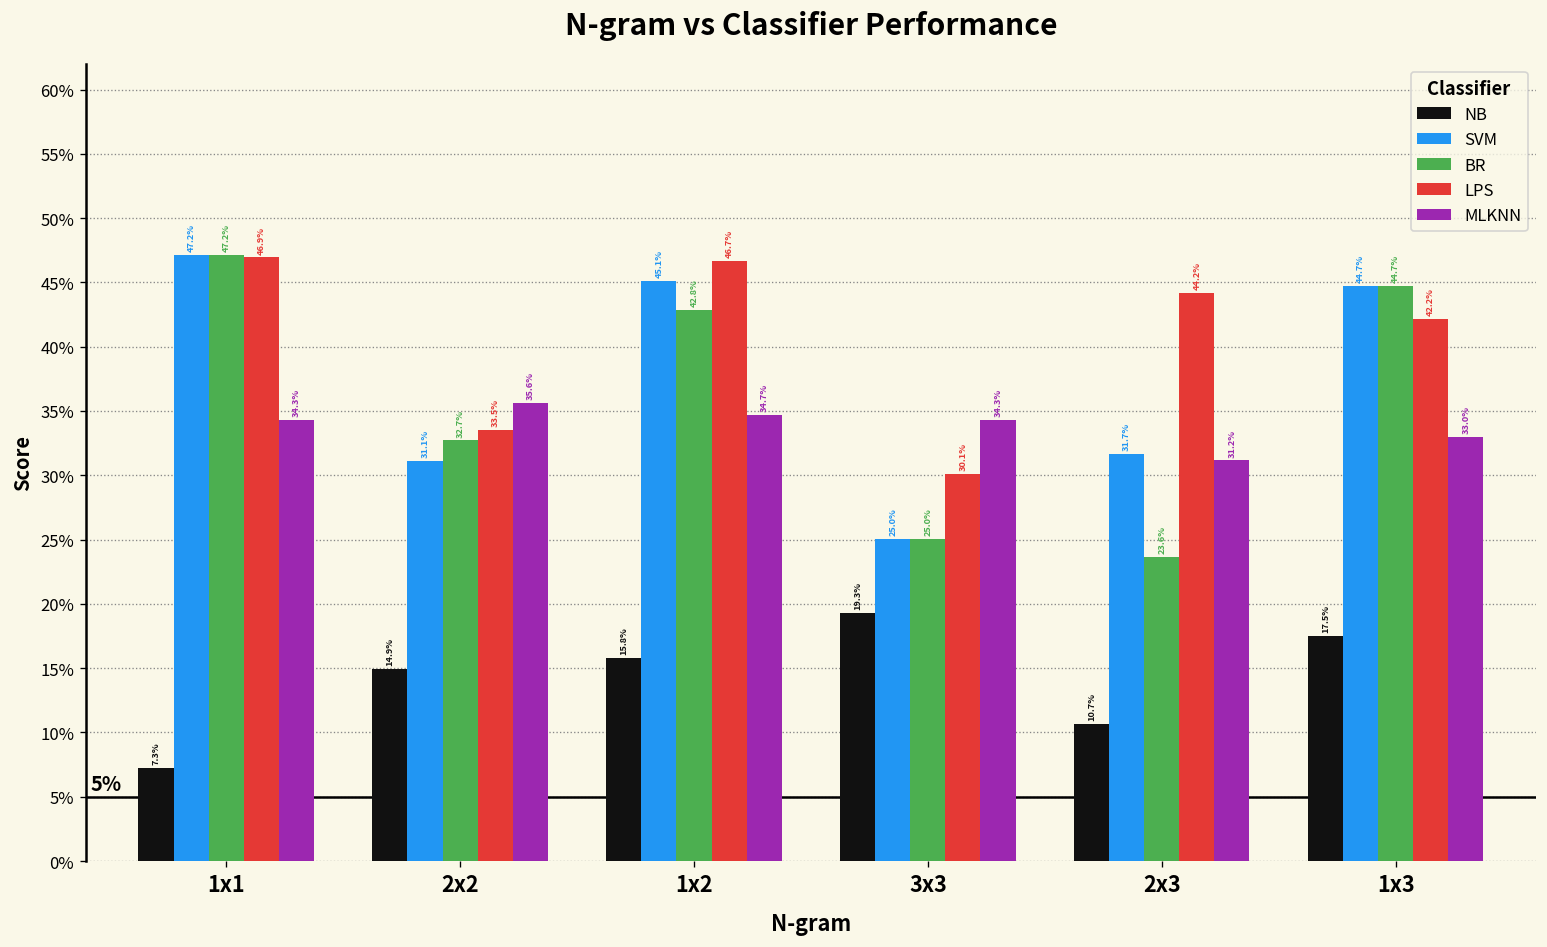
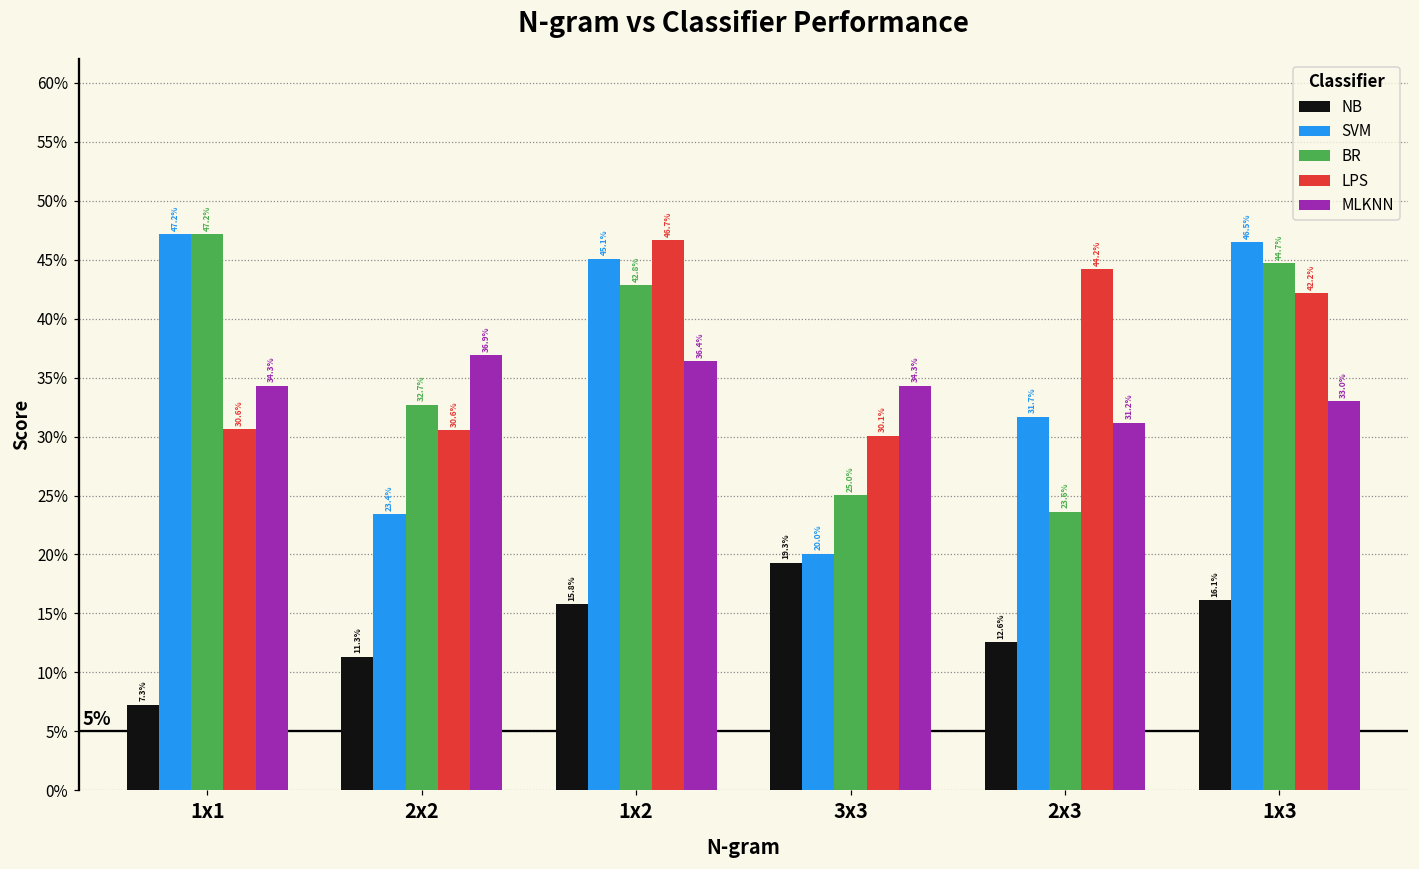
LPS, 1x1: 46.9% -> 30.6%
NB, 2x2: 14.9% -> 11.3%
SVM, 2x2: 31.1% -> 23.4%
LPS, 2x2: 33.5% -> 30.6%
MLKNN, 2x2: 35.6% -> 36.9%
MLKNN, 1x2: 34.7% -> 36.4%
SVM, 3x3: 25.0% -> 20.0%
NB, 2x3: 10.7% -> 12.6%
NB, 1x3: 17.5% -> 16.1%
SVM, 1x3: 44.7% -> 46.5%
